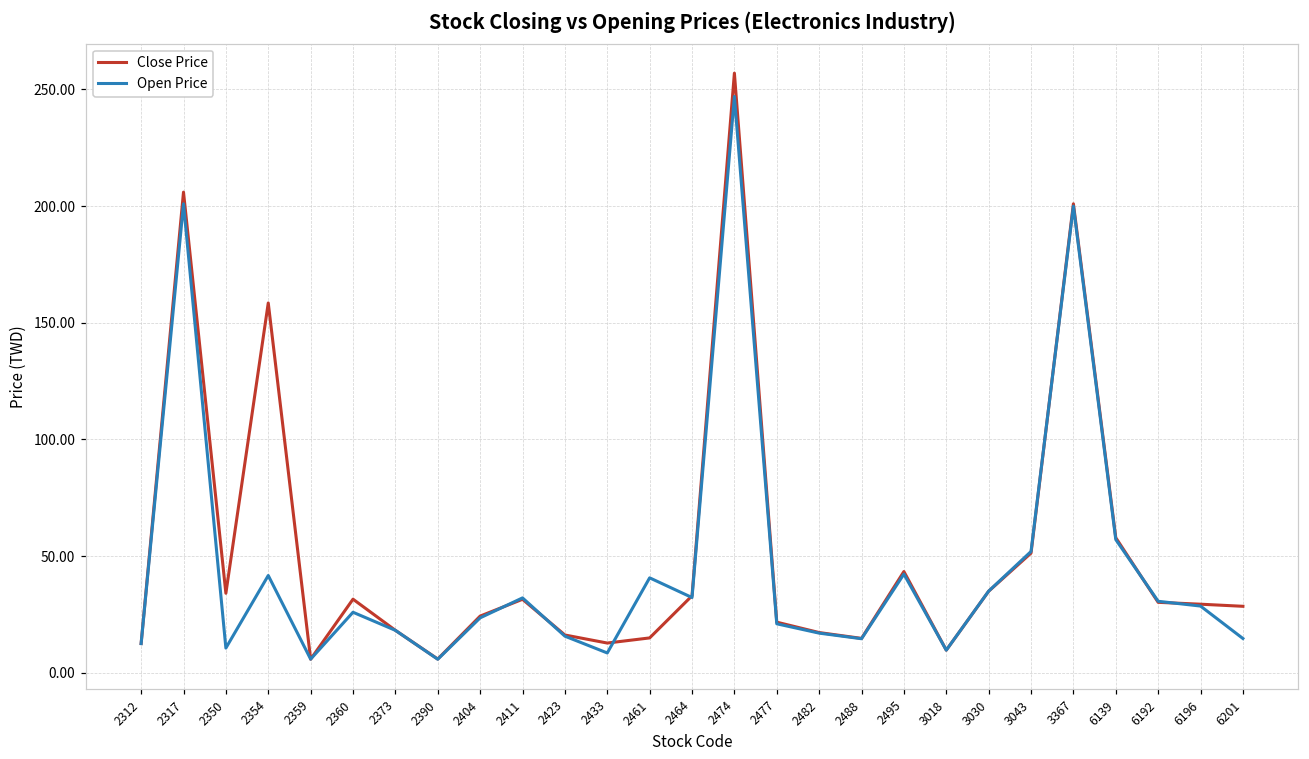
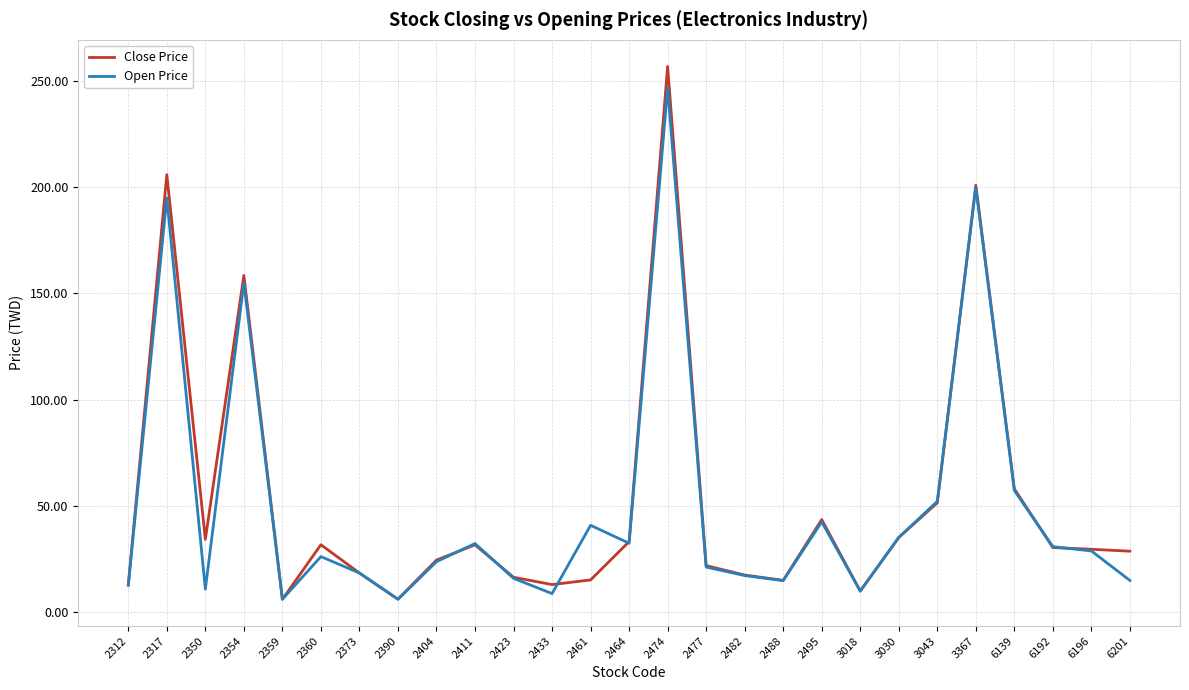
Open Price, 2317: 201 -> 195
Open Price, 2354: 42 -> 155
